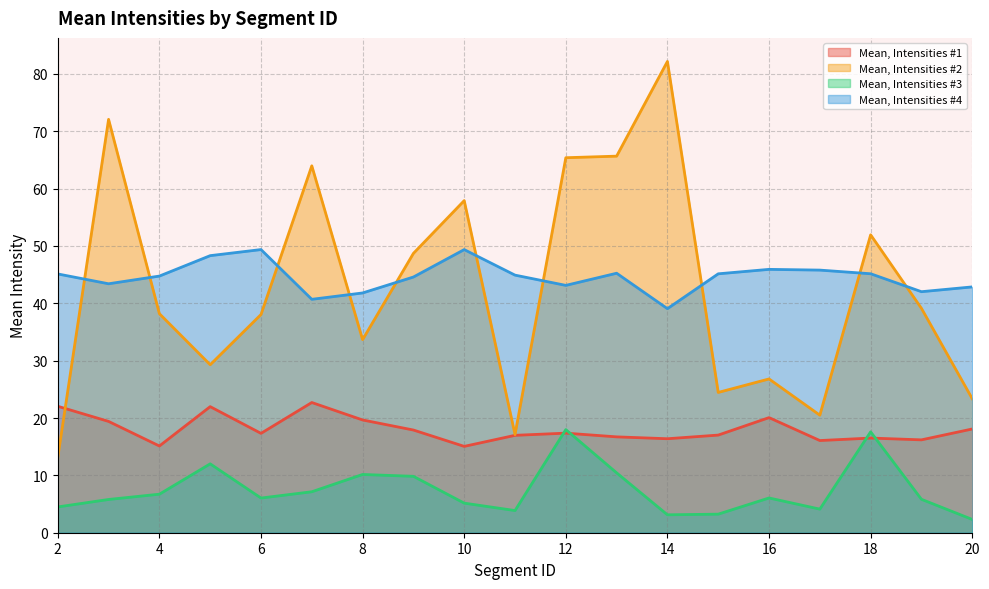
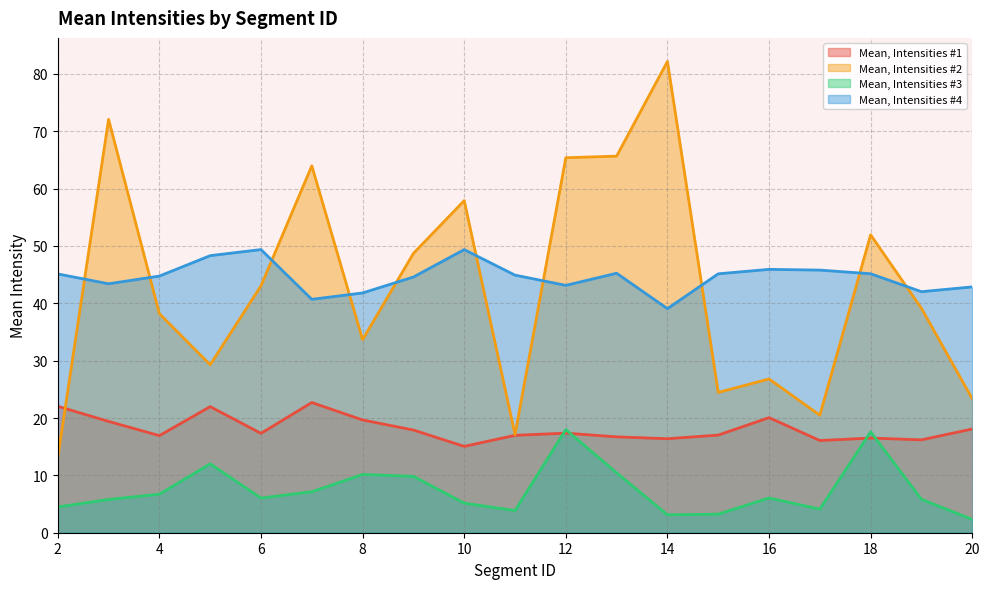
Mean, Intensities #1, 4: 15 -> 17
Mean, Intensities #2, 6: 38 -> 43
